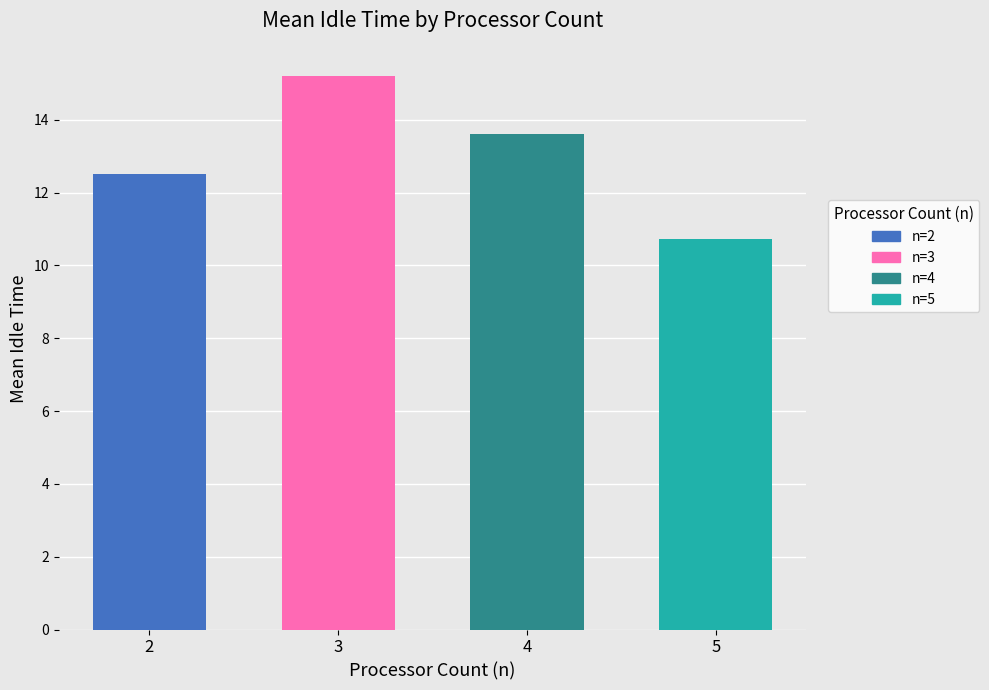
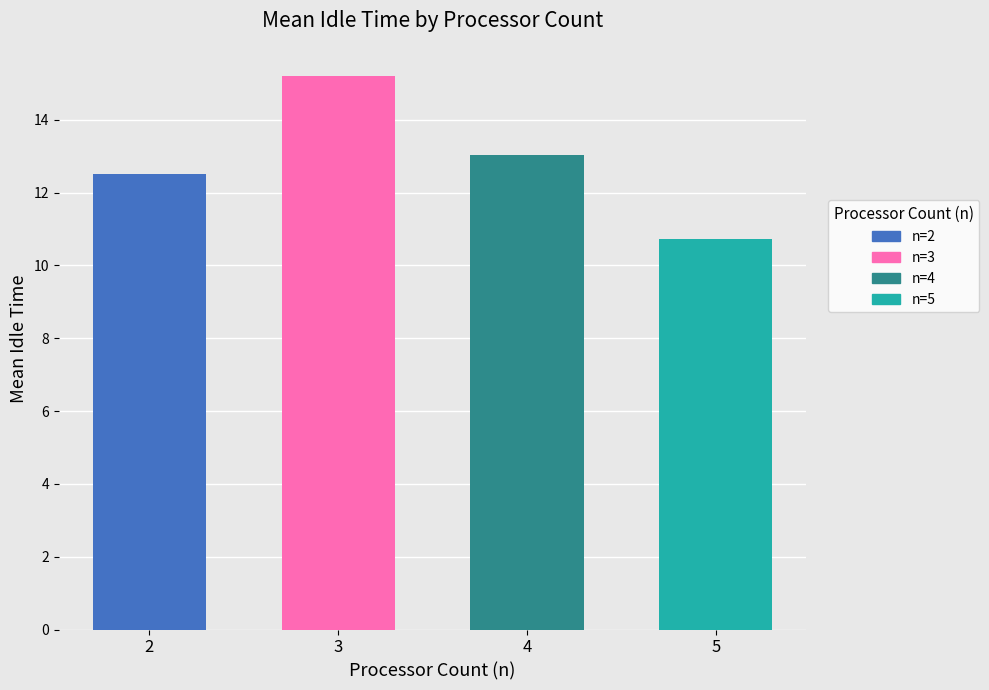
4: 13.6 -> 13.0
